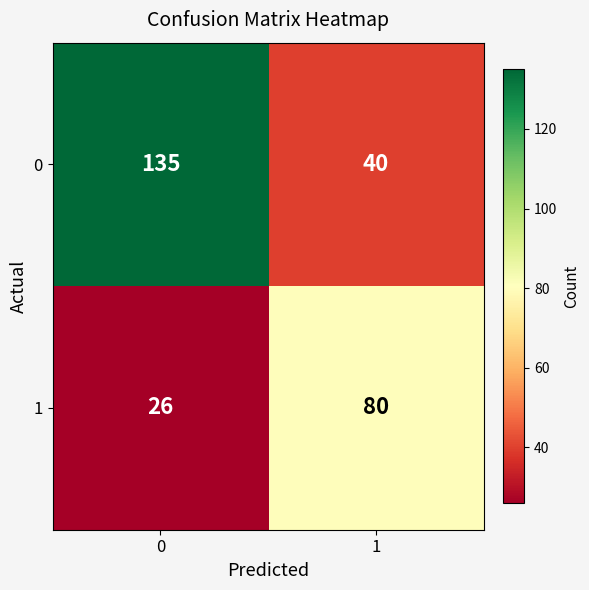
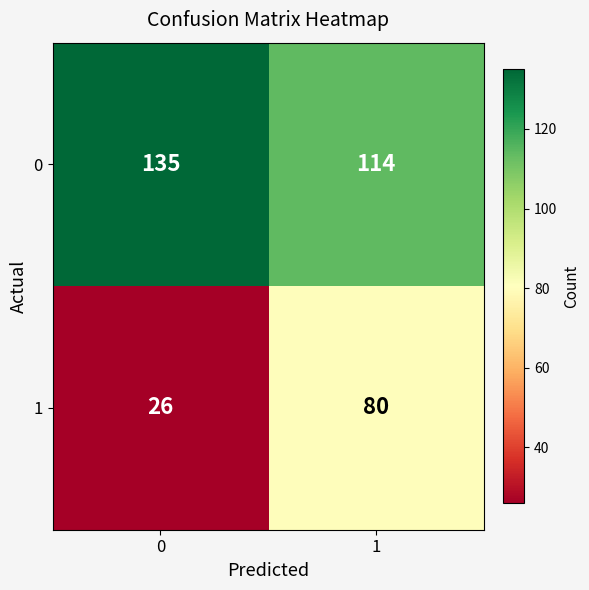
0, 1: 40 -> 114
